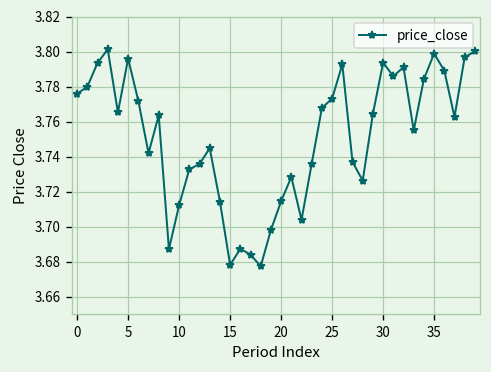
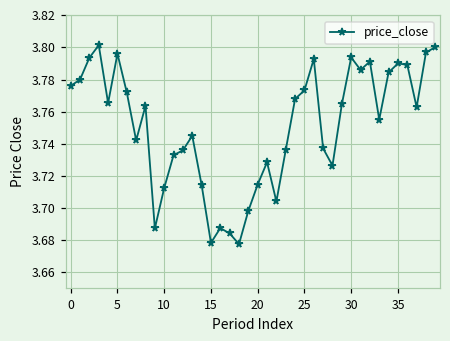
35: 3.799 -> 3.790
